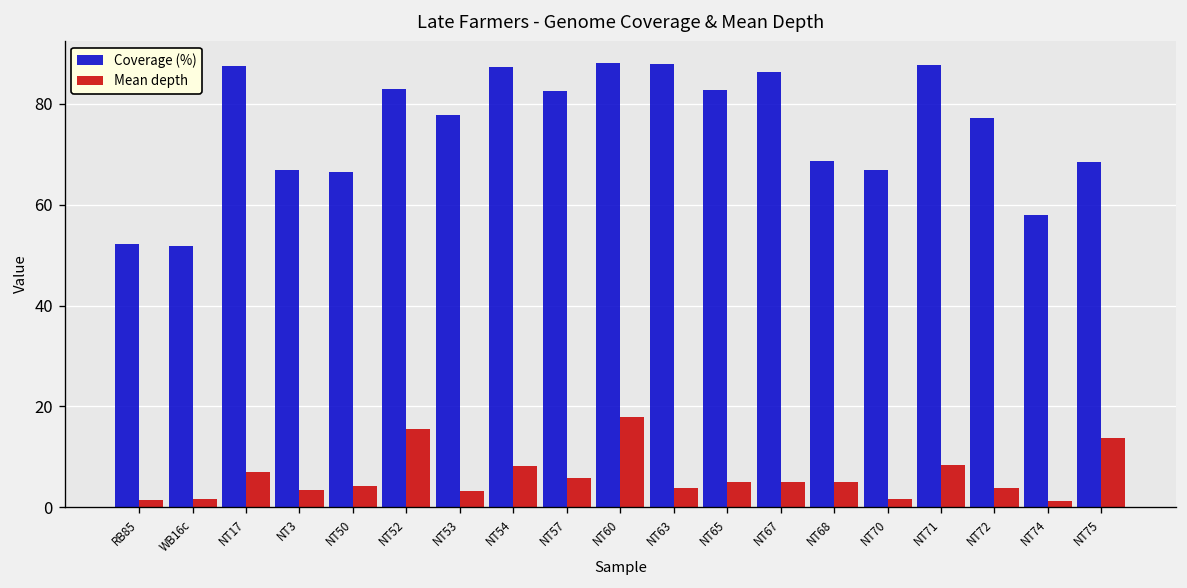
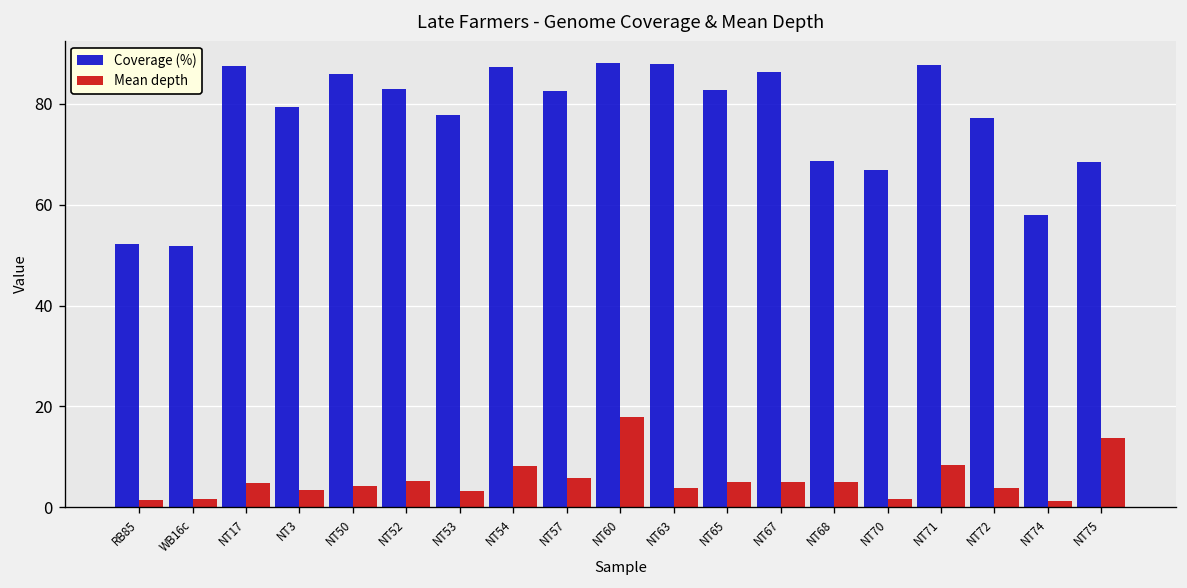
Mean depth, NT17: 7 -> 5
Coverage (%), NT3: 67 -> 79
Coverage (%), NT50: 66 -> 86
Mean depth, NT52: 16 -> 5
